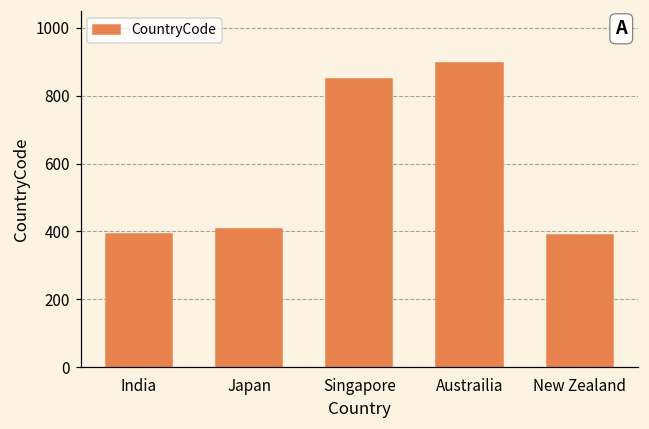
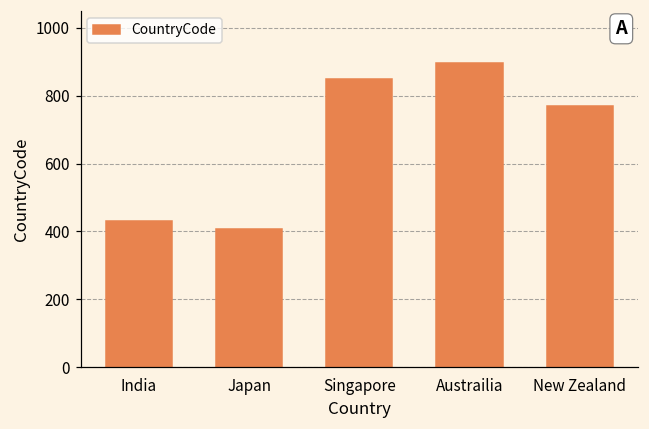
India: 390 -> 430
New Zealand: 390 -> 770
